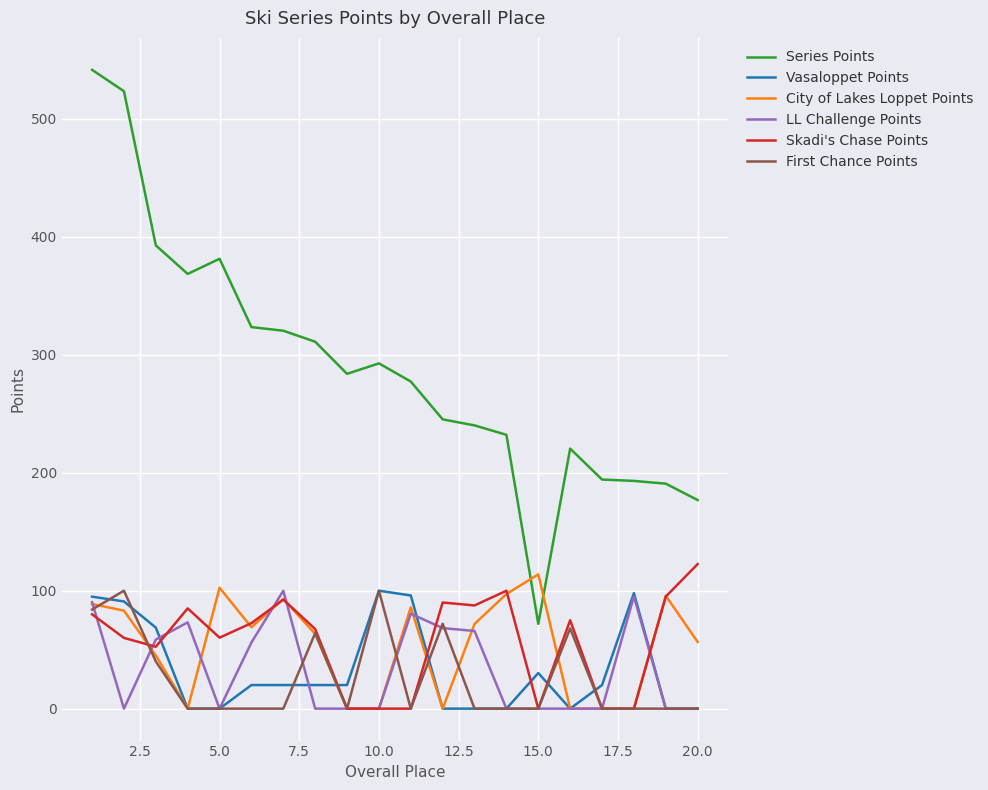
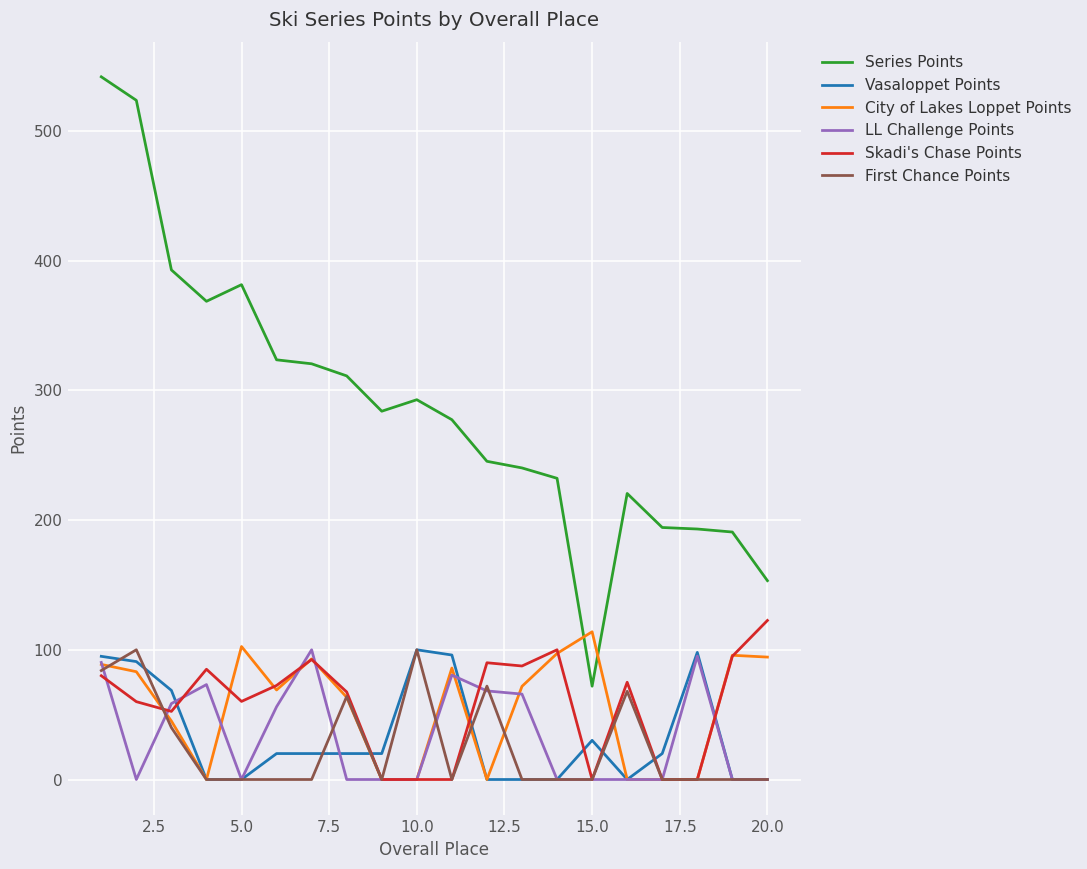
Series Points, 20.0: 177 -> 153
City of Lakes Loppet Points, 20.0: 57 -> 94
